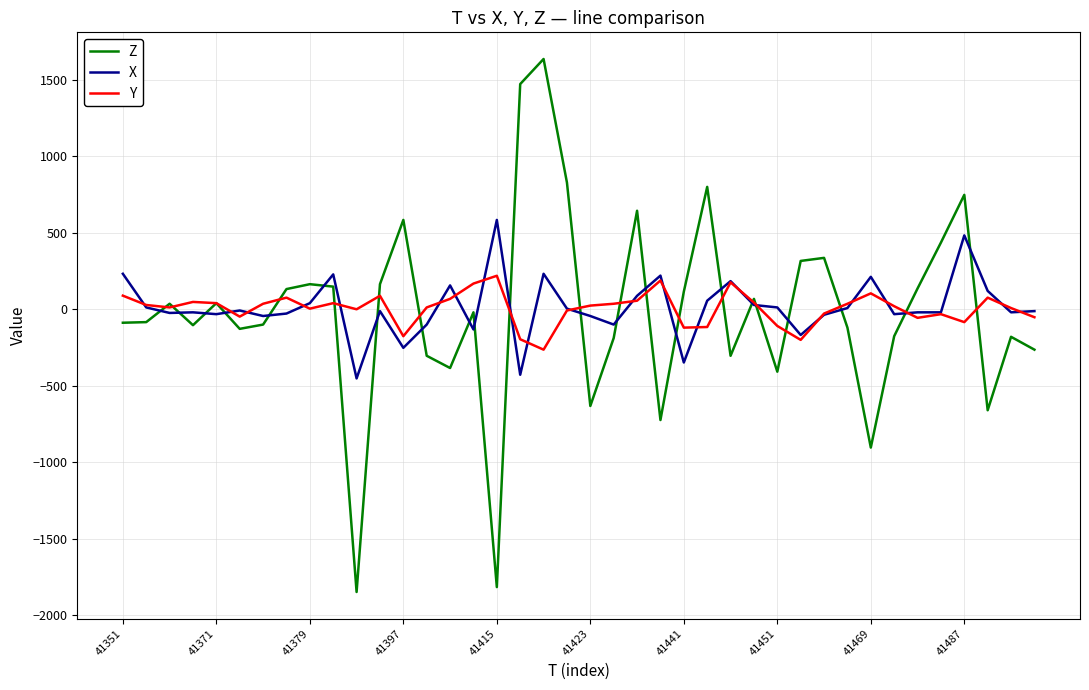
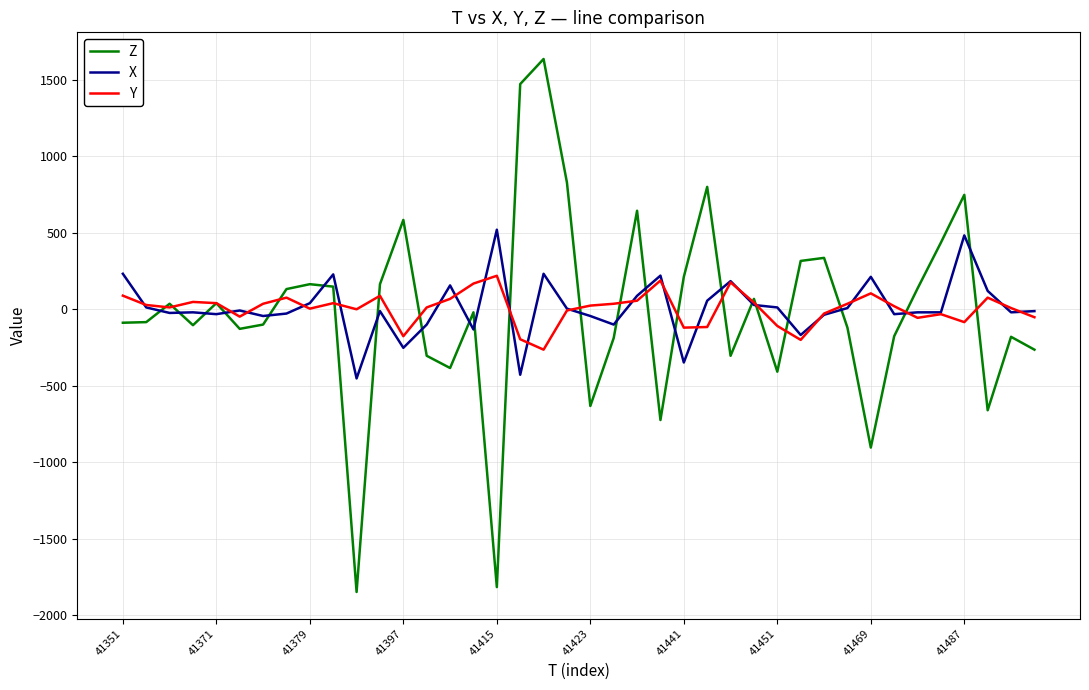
X, 41415: 580 -> 520
Z, 41441: 120 -> 210
